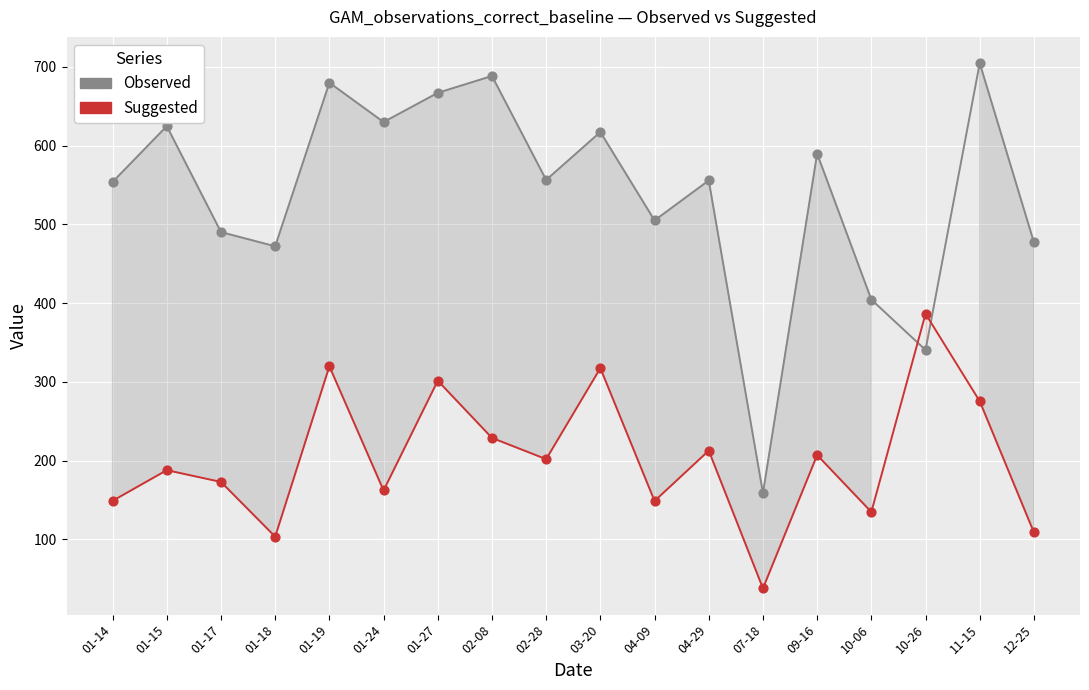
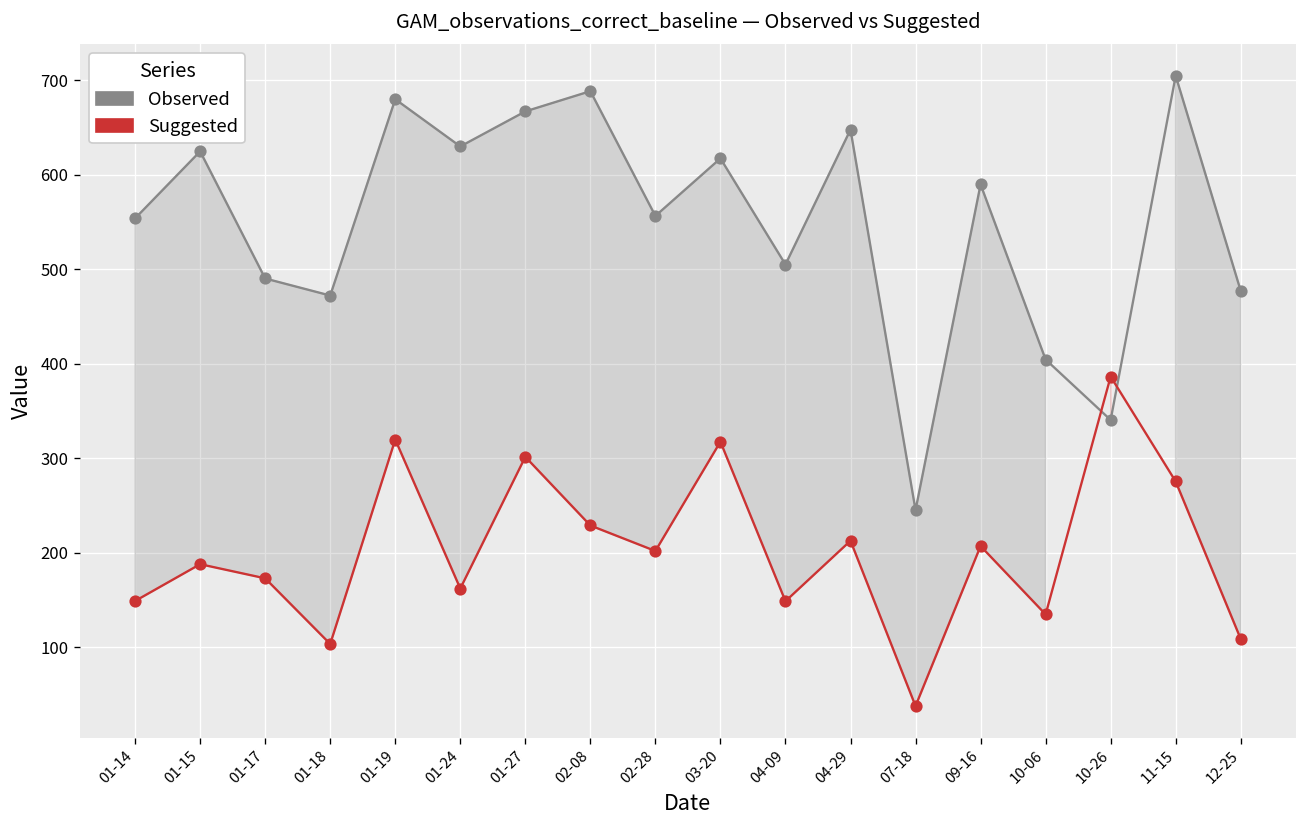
Observed, 04-29: 560 -> 650
Observed, 07-18: 160 -> 250
